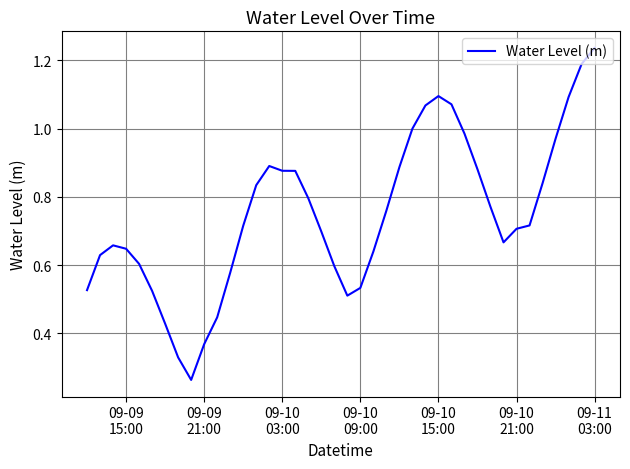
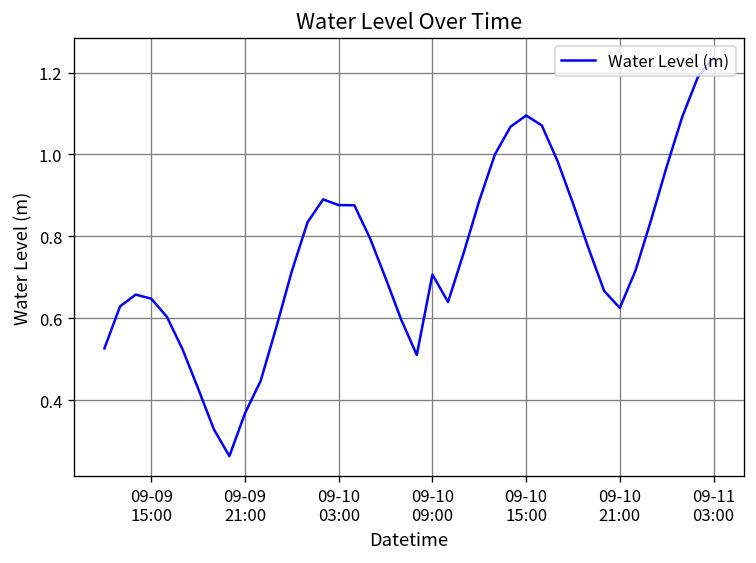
09-10 09:00: 0.53 -> 0.71
09-10 21:00: 0.71 -> 0.63
